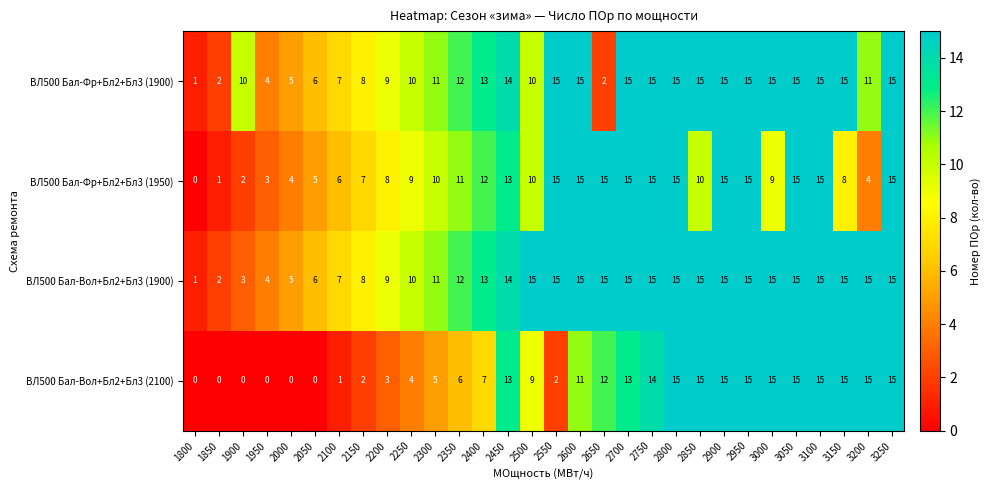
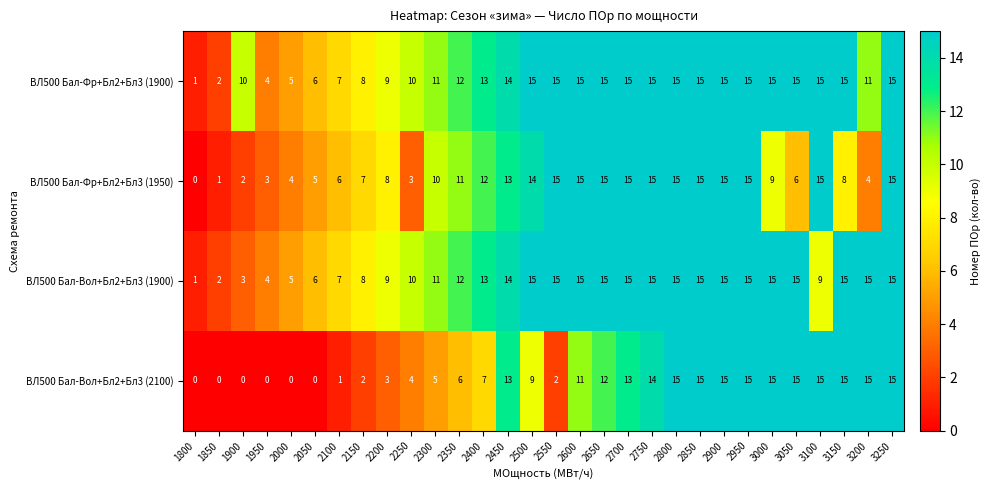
ВЛ500 Бал-Фр+Бл2+Бл3 (1900), 2500: 10 -> 15
ВЛ500 Бал-Фр+Бл2+Бл3 (1900), 2650: 2 -> 15
ВЛ500 Бал-Фр+Бл2+Бл3 (1950), 2250: 9 -> 3
ВЛ500 Бал-Фр+Бл2+Бл3 (1950), 2500: 10 -> 14
ВЛ500 Бал-Фр+Бл2+Бл3 (1950), 2850: 10 -> 15
ВЛ500 Бал-Фр+Бл2+Бл3 (1950), 3050: 15 -> 6
ВЛ500 Бал-Вол+Бл2+Бл3 (1900), 3100: 15 -> 9
